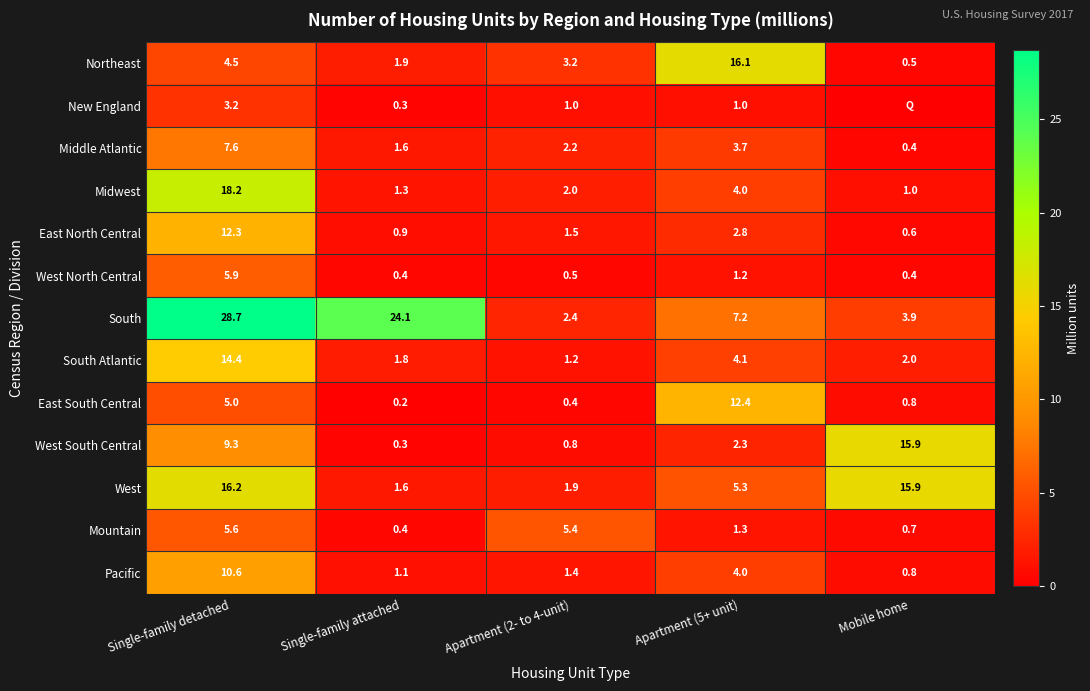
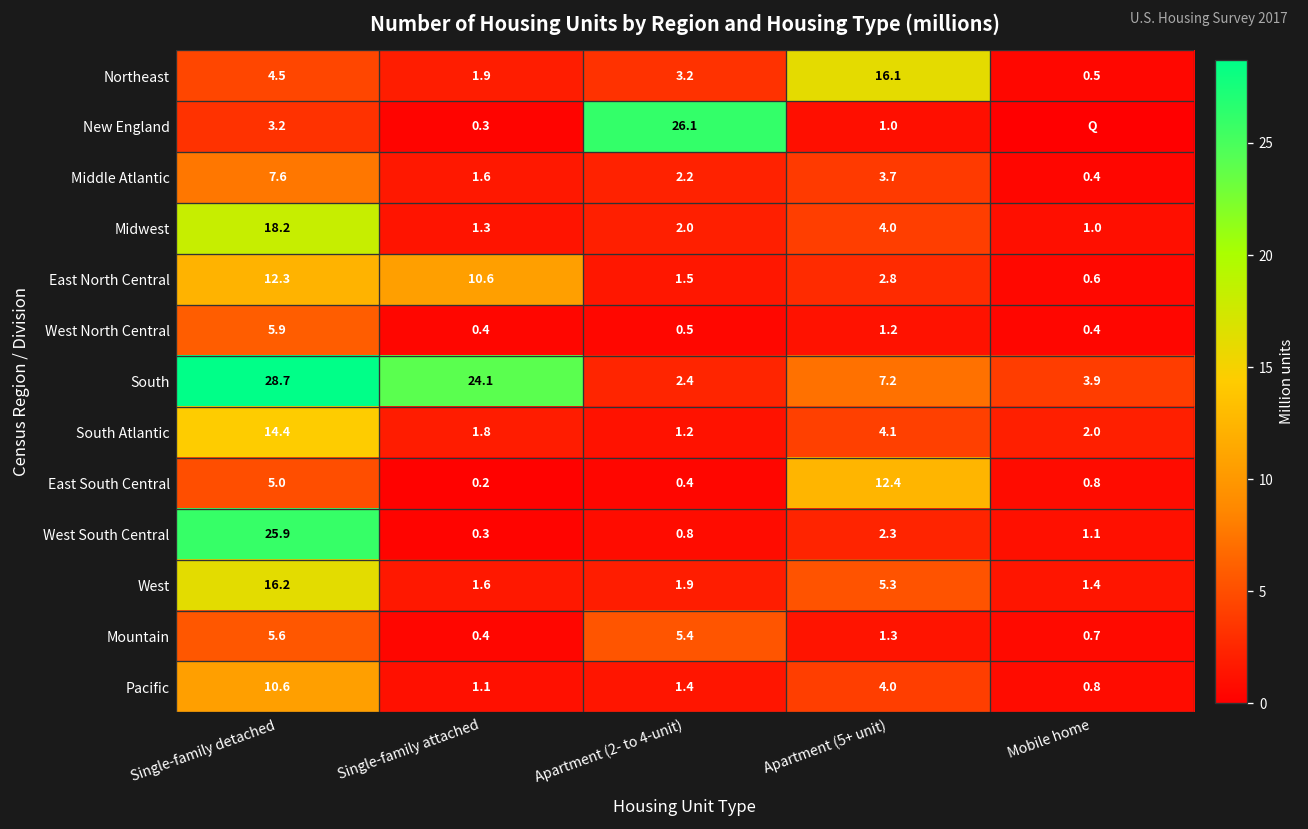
New England, Apartment (2- to 4-unit): 1.0 -> 26.1
East North Central, Single-family attached: 0.9 -> 10.6
West South Central, Single-family detached: 9.3 -> 25.9
West South Central, Mobile home: 15.9 -> 1.1
West, Mobile home: 15.9 -> 1.4
